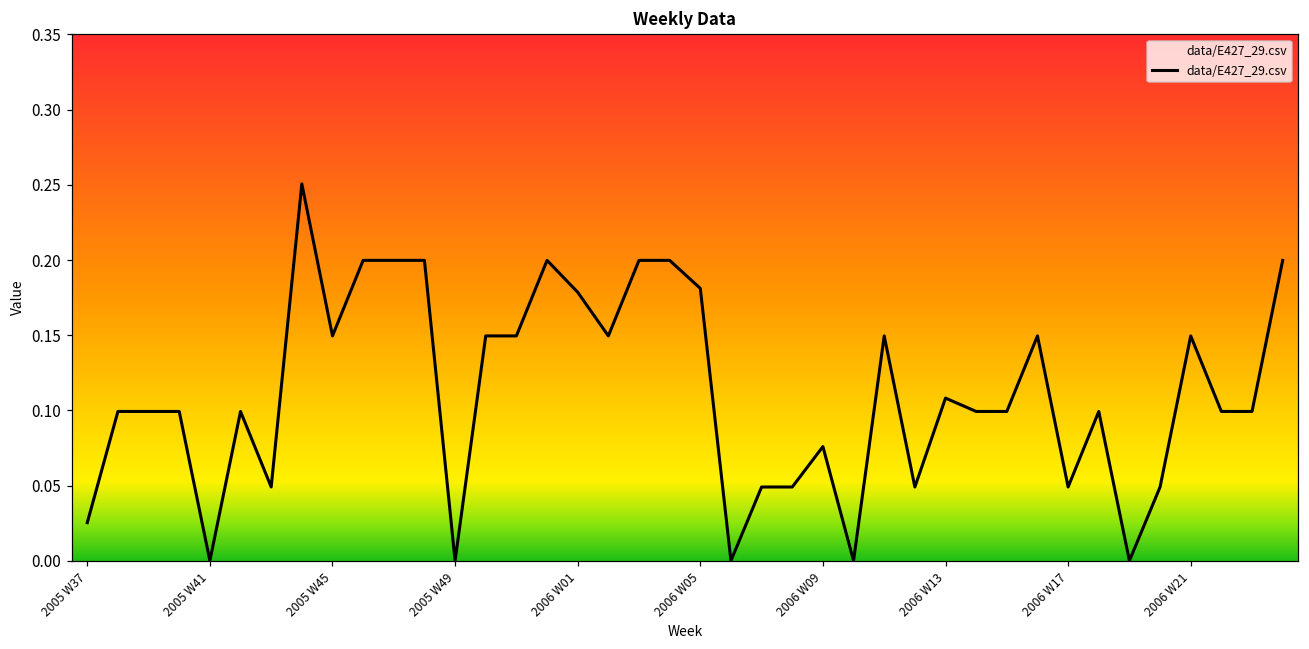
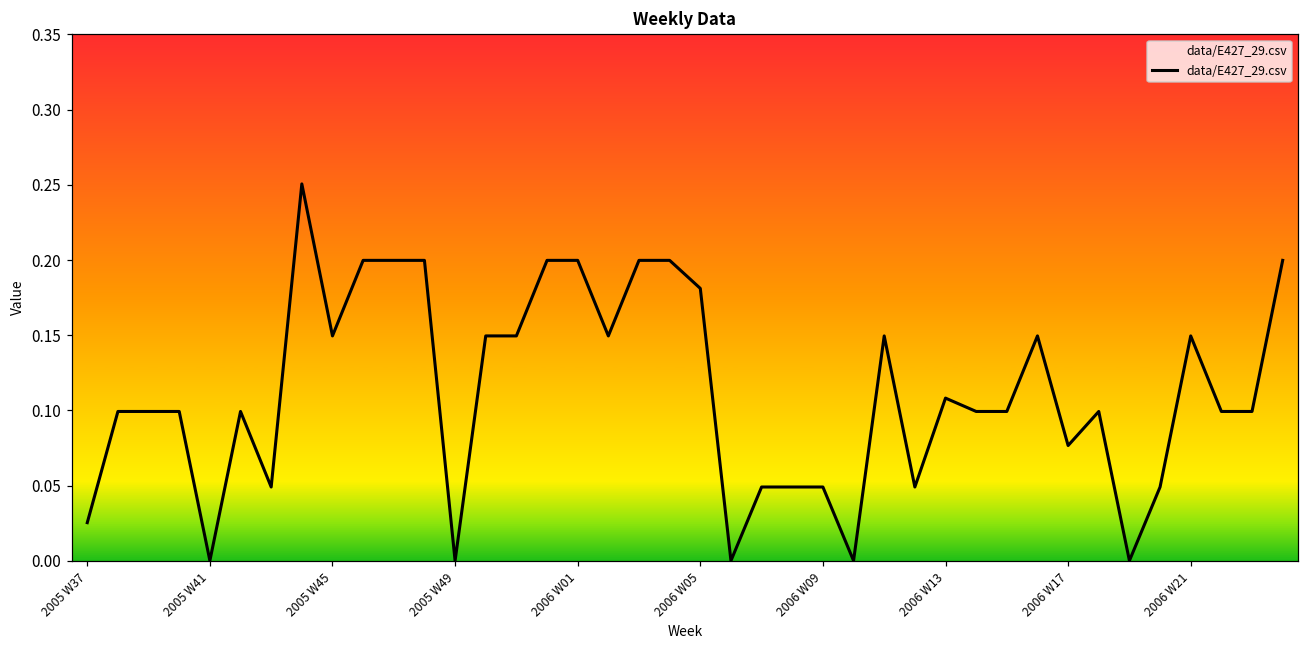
2006 W01: 0.179 -> 0.200
2006 W09: 0.076 -> 0.049
2006 W17: 0.049 -> 0.077
